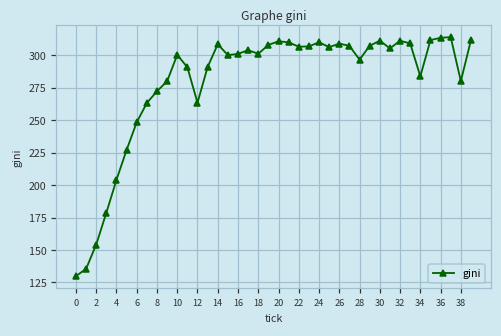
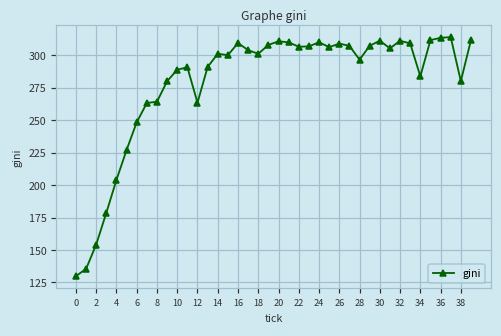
8: 272 -> 264
10: 300 -> 289
14: 309 -> 301
16: 301 -> 309
